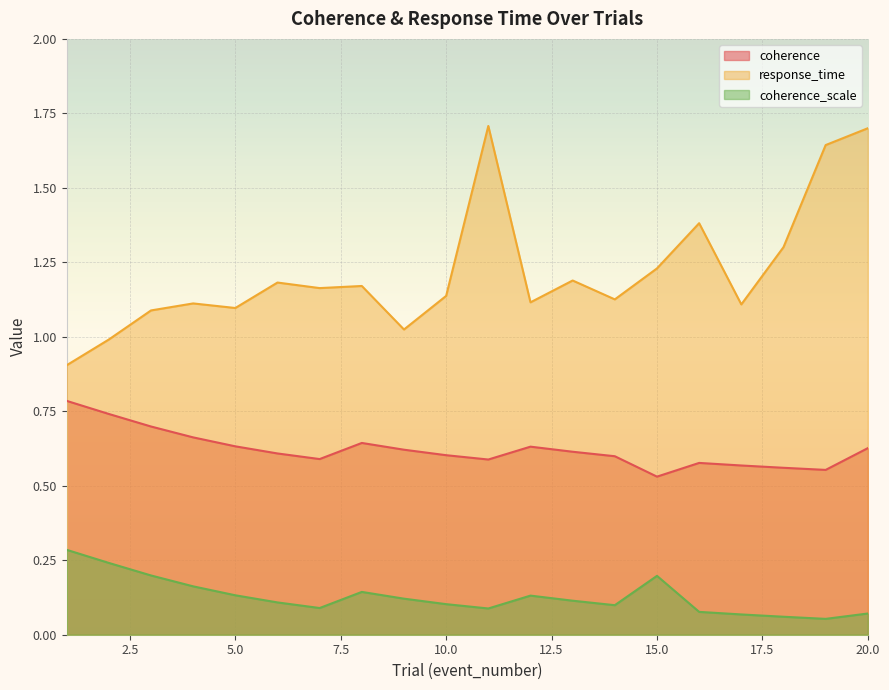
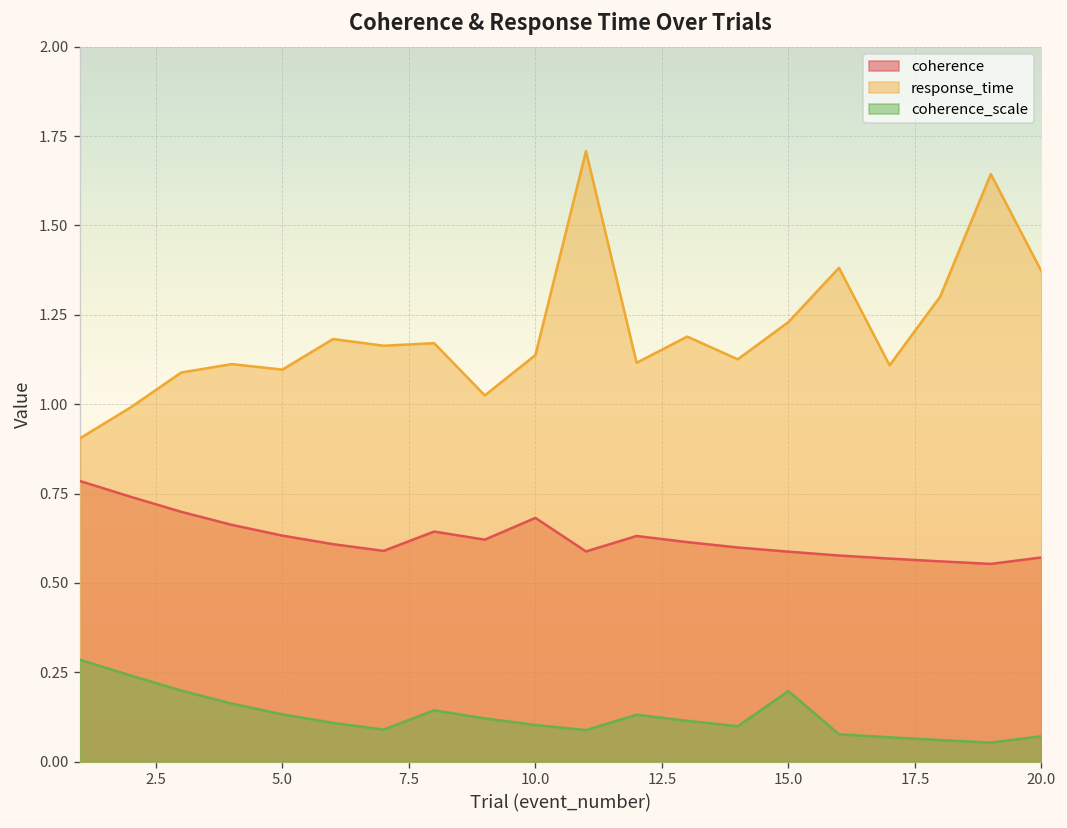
coherence, 10.0: 0.60 -> 0.68
coherence, 15.0: 0.53 -> 0.59
coherence, 20.0: 0.63 -> 0.57
response_time, 20.0: 1.70 -> 1.37
